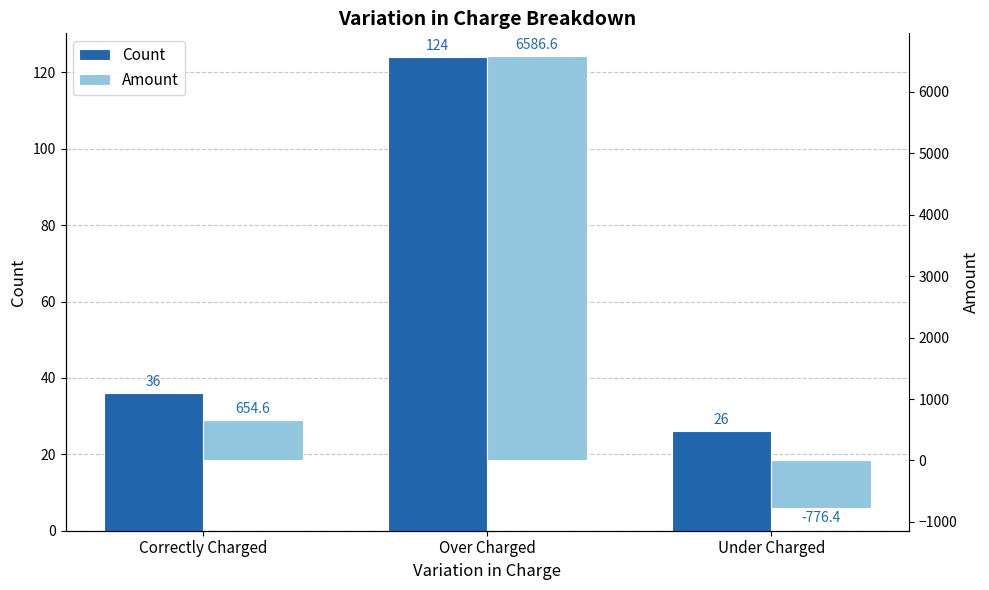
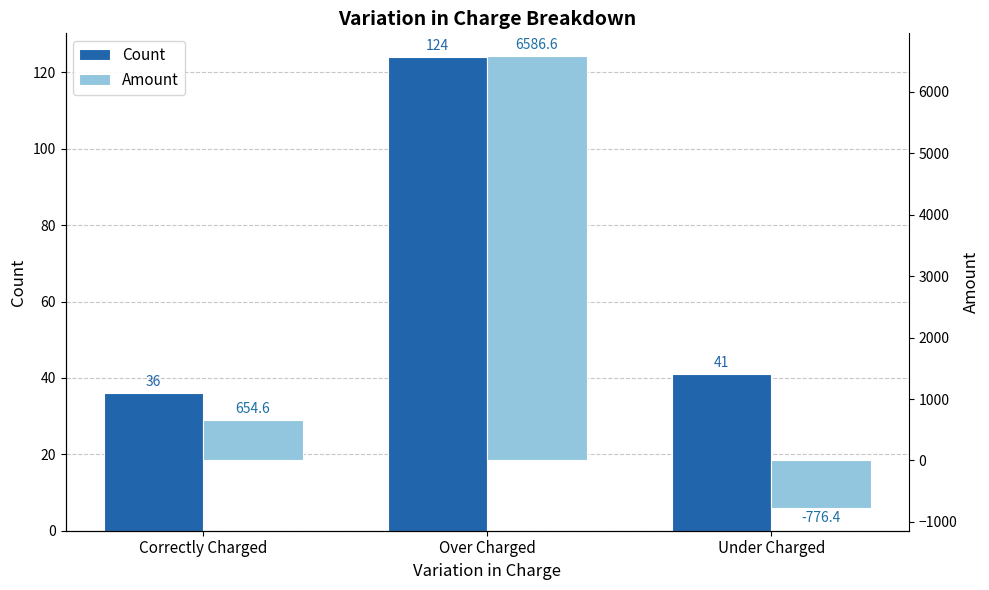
Count, Under Charged: 26 -> 41
